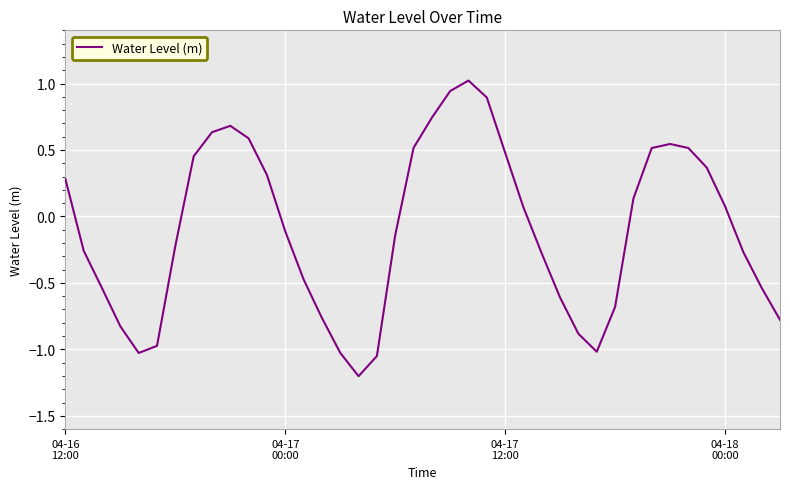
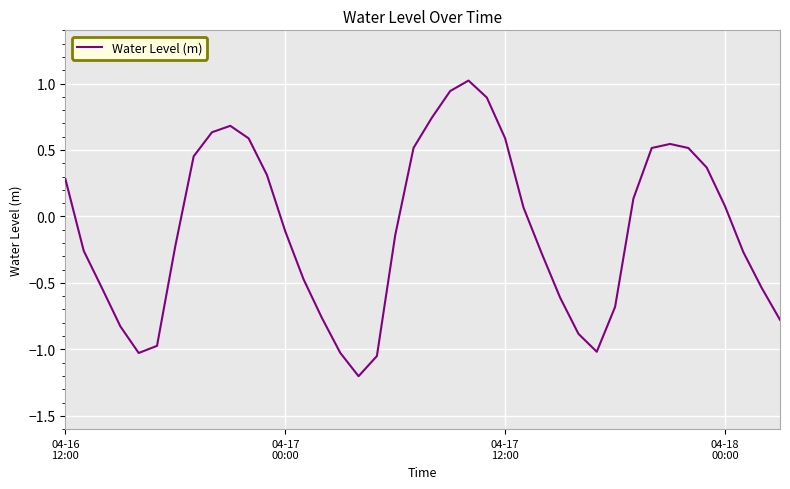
04-17 12:00: 0.48 -> 0.59
